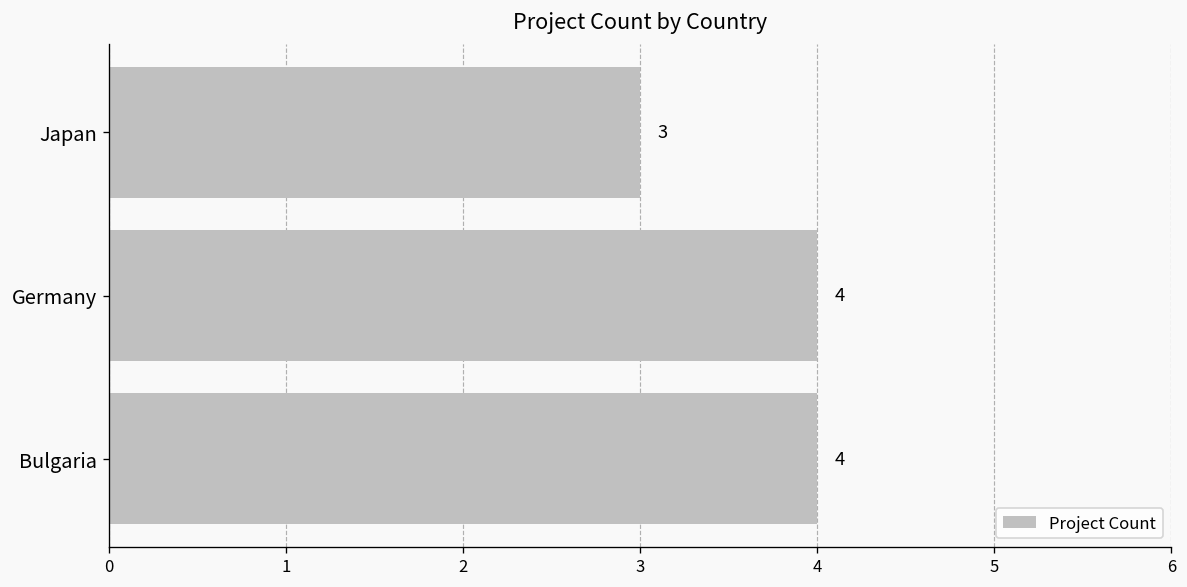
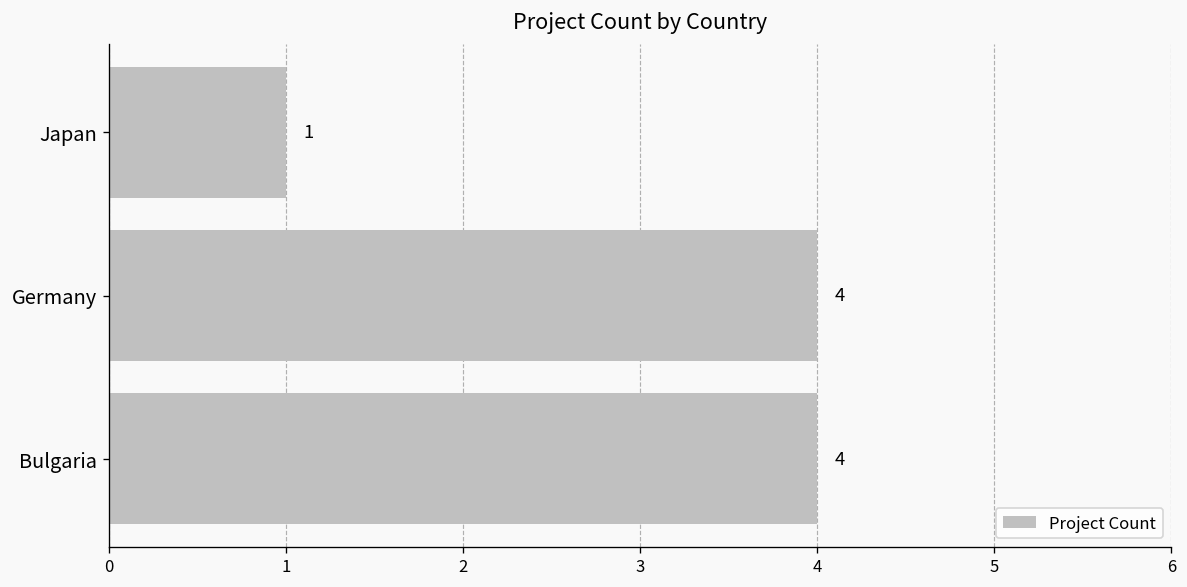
Japan: 3 -> 1
